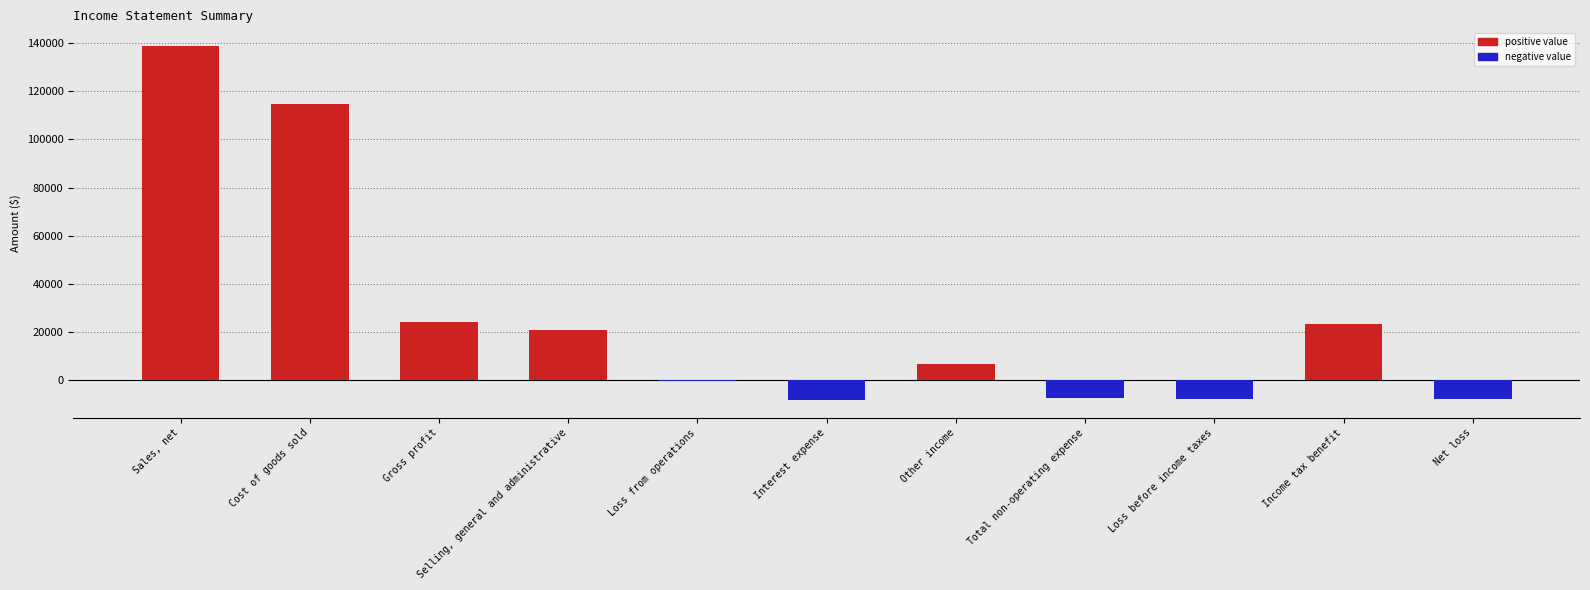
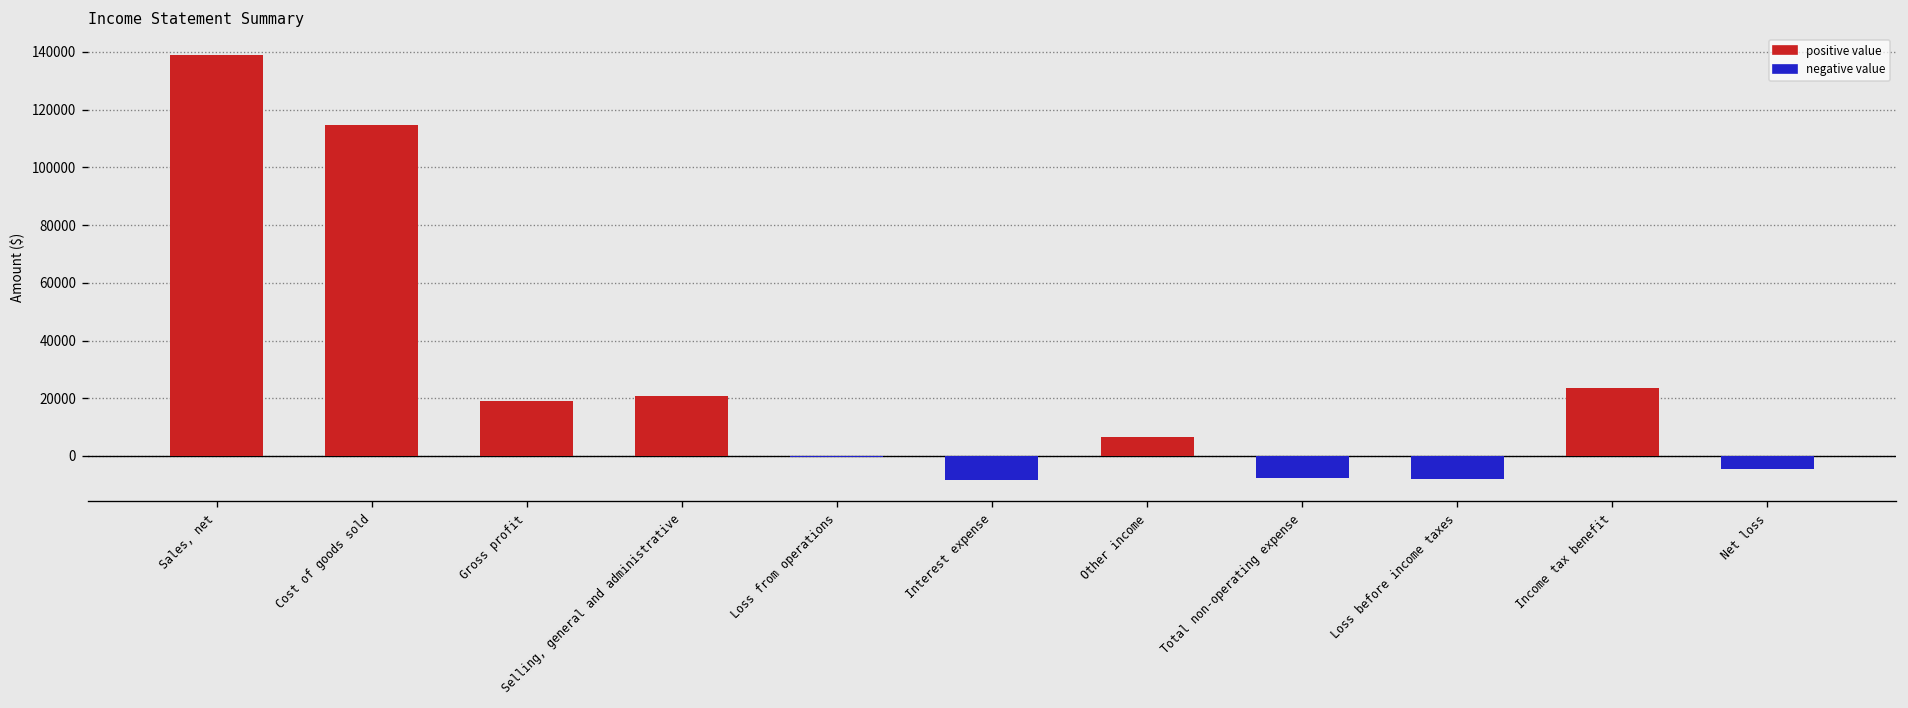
Gross profit: 24000 -> 19000
Net loss: -8000 -> -4000
